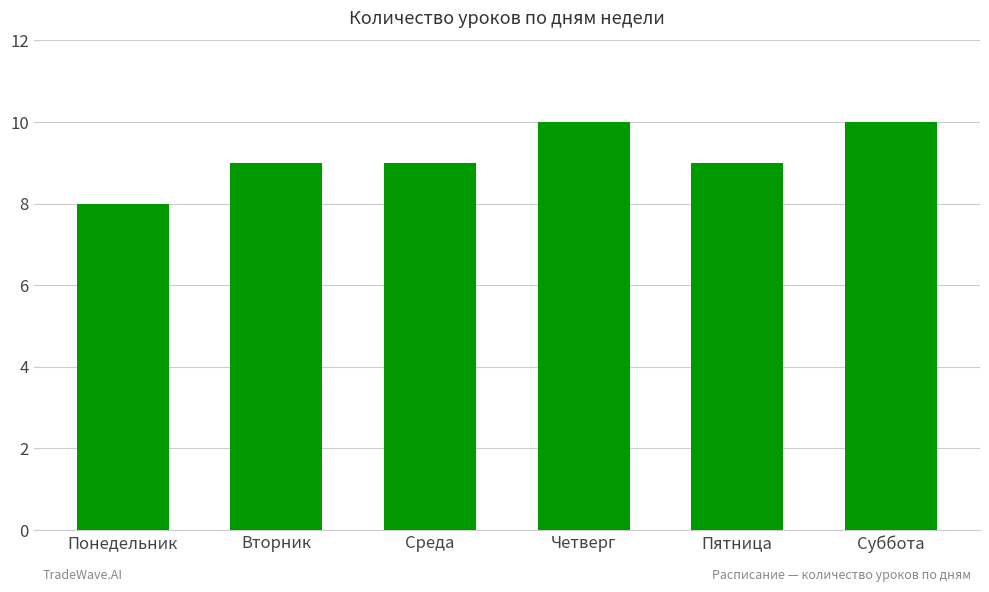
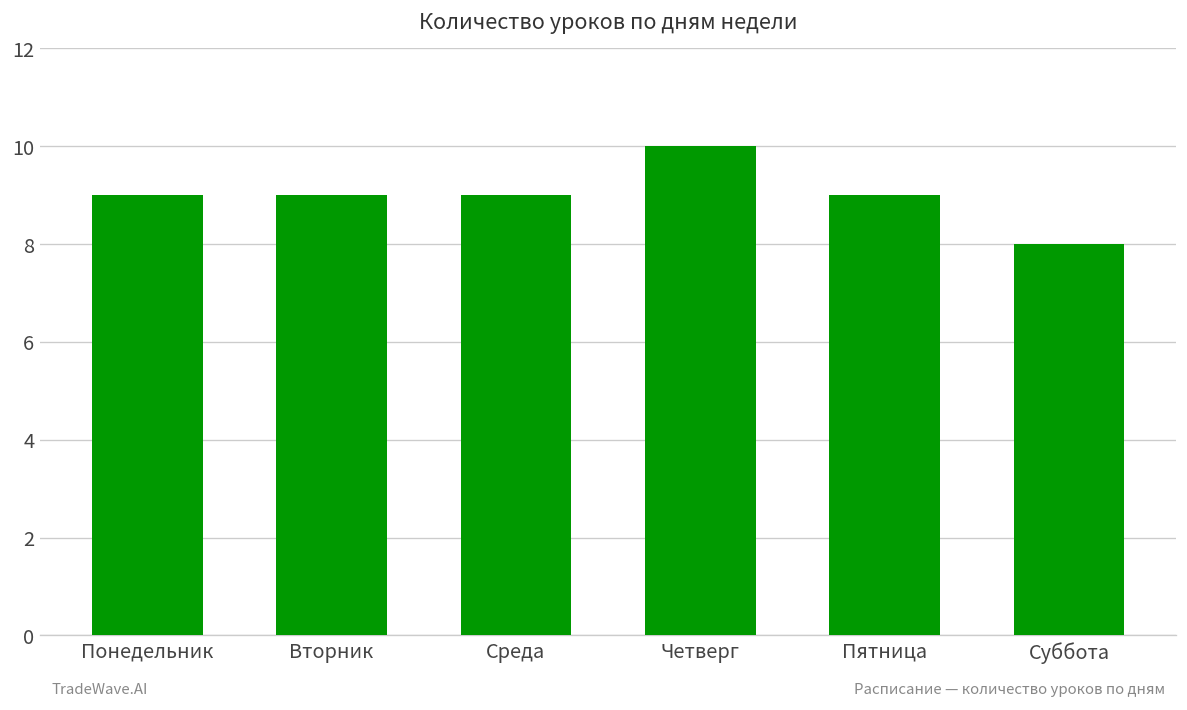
Понедельник: 8 -> 9
Суббота: 10 -> 8
